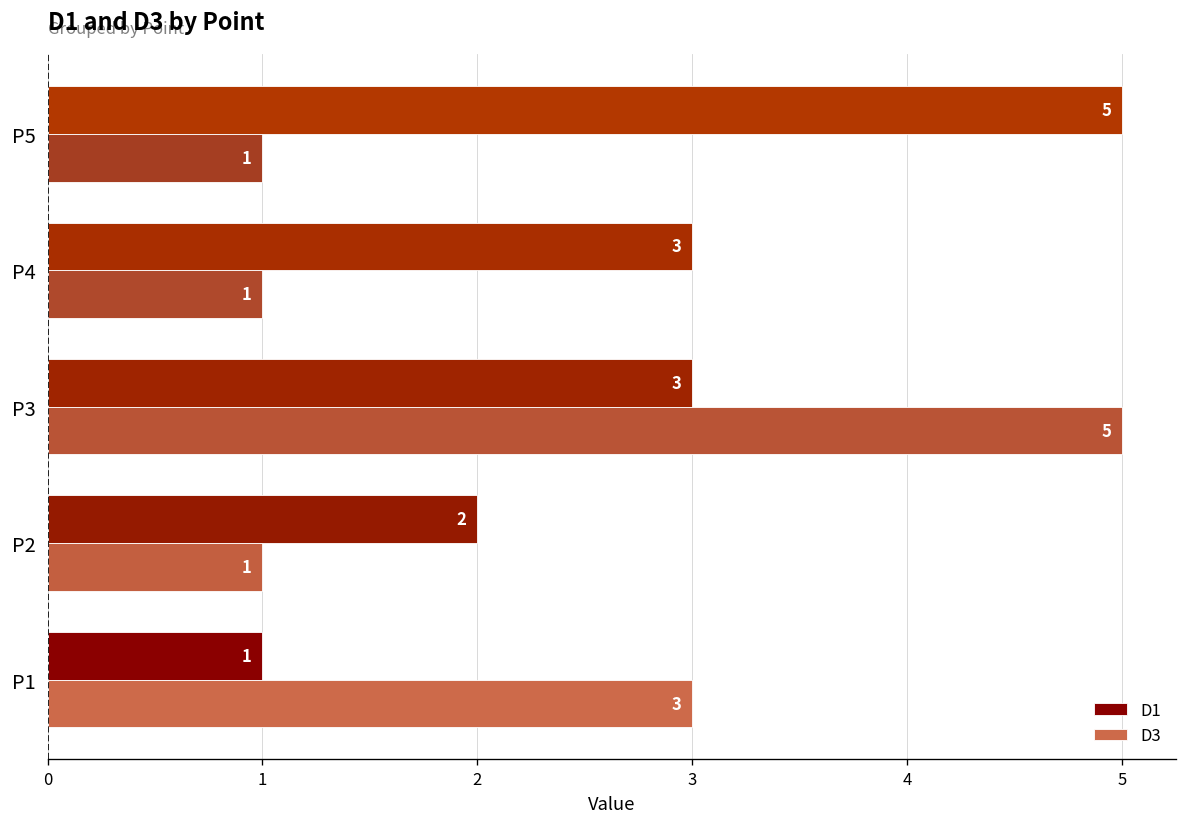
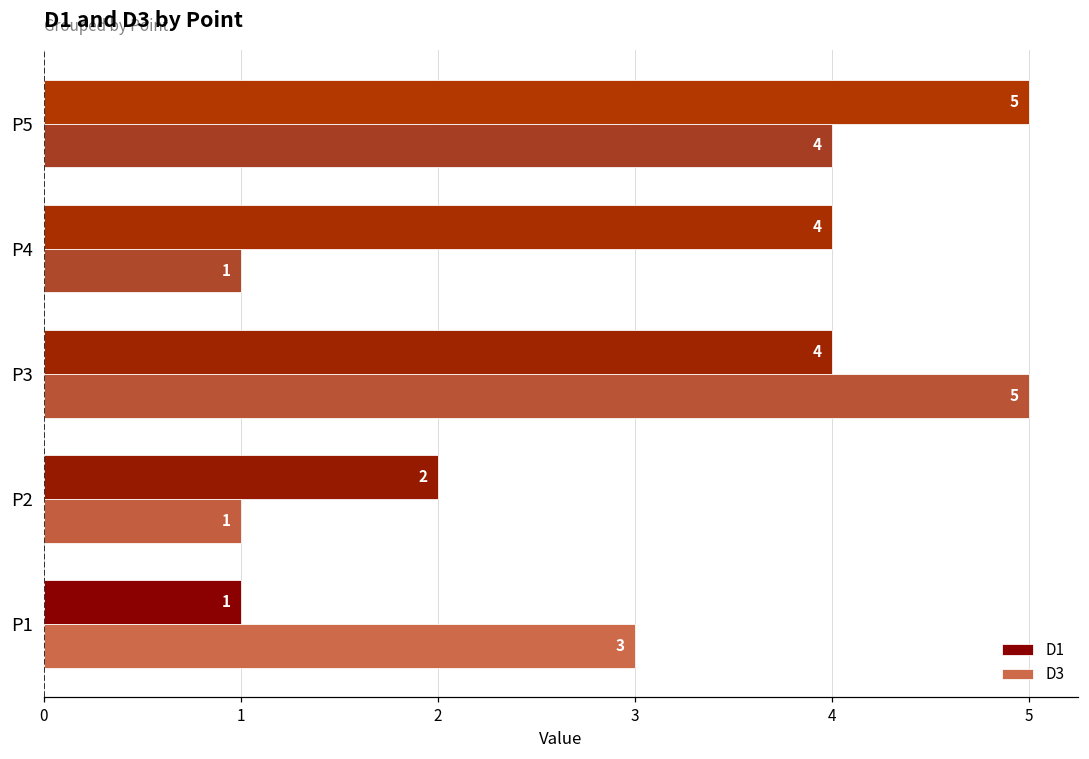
D3, P5: 1 -> 4
D1, P4: 3 -> 4
D1, P3: 3 -> 4
